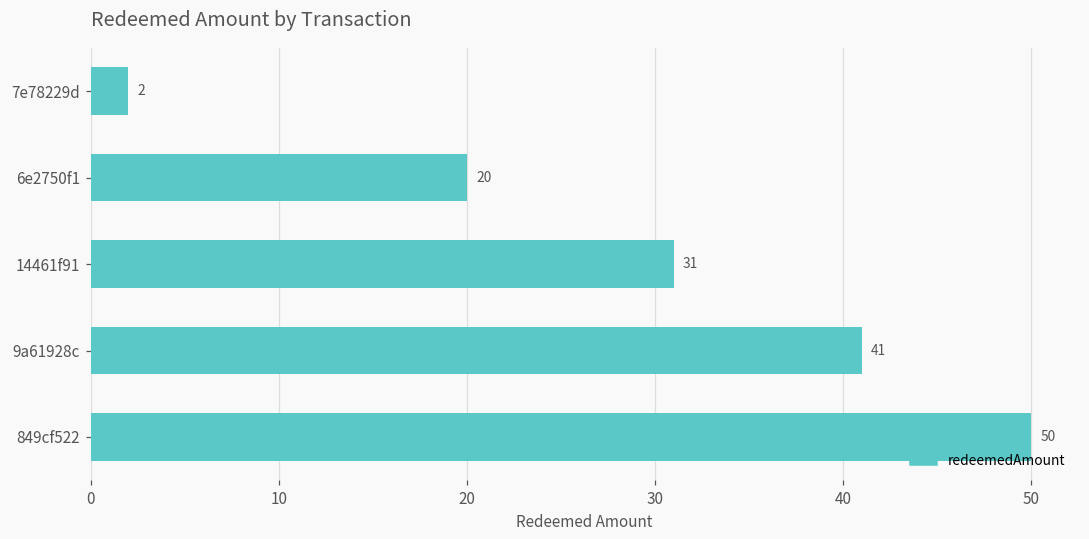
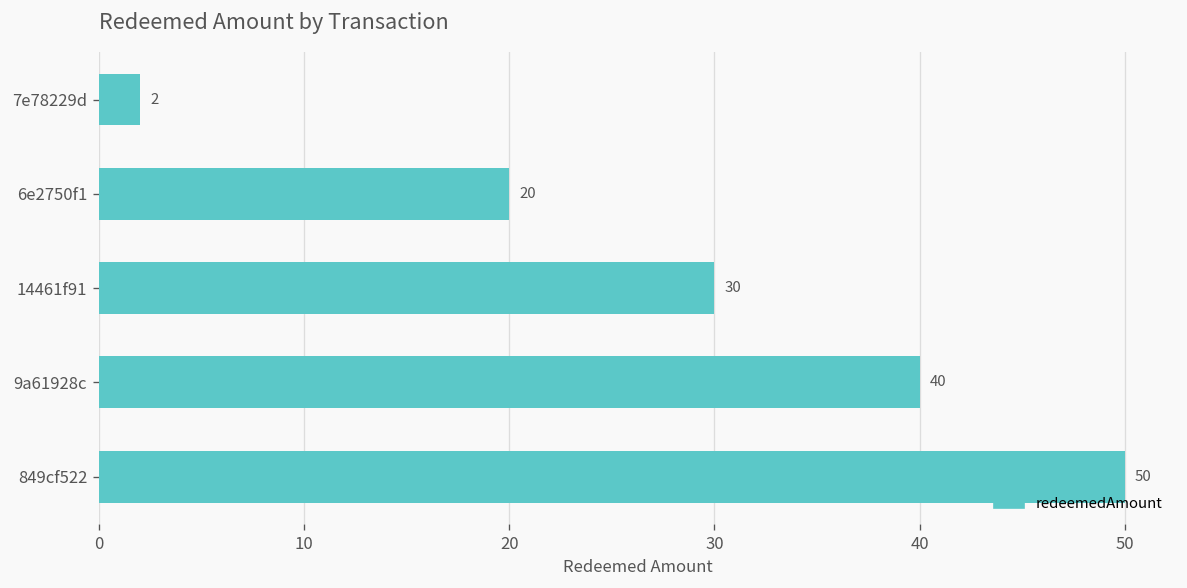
14461f91: 31 -> 30
9a61928c: 41 -> 40
